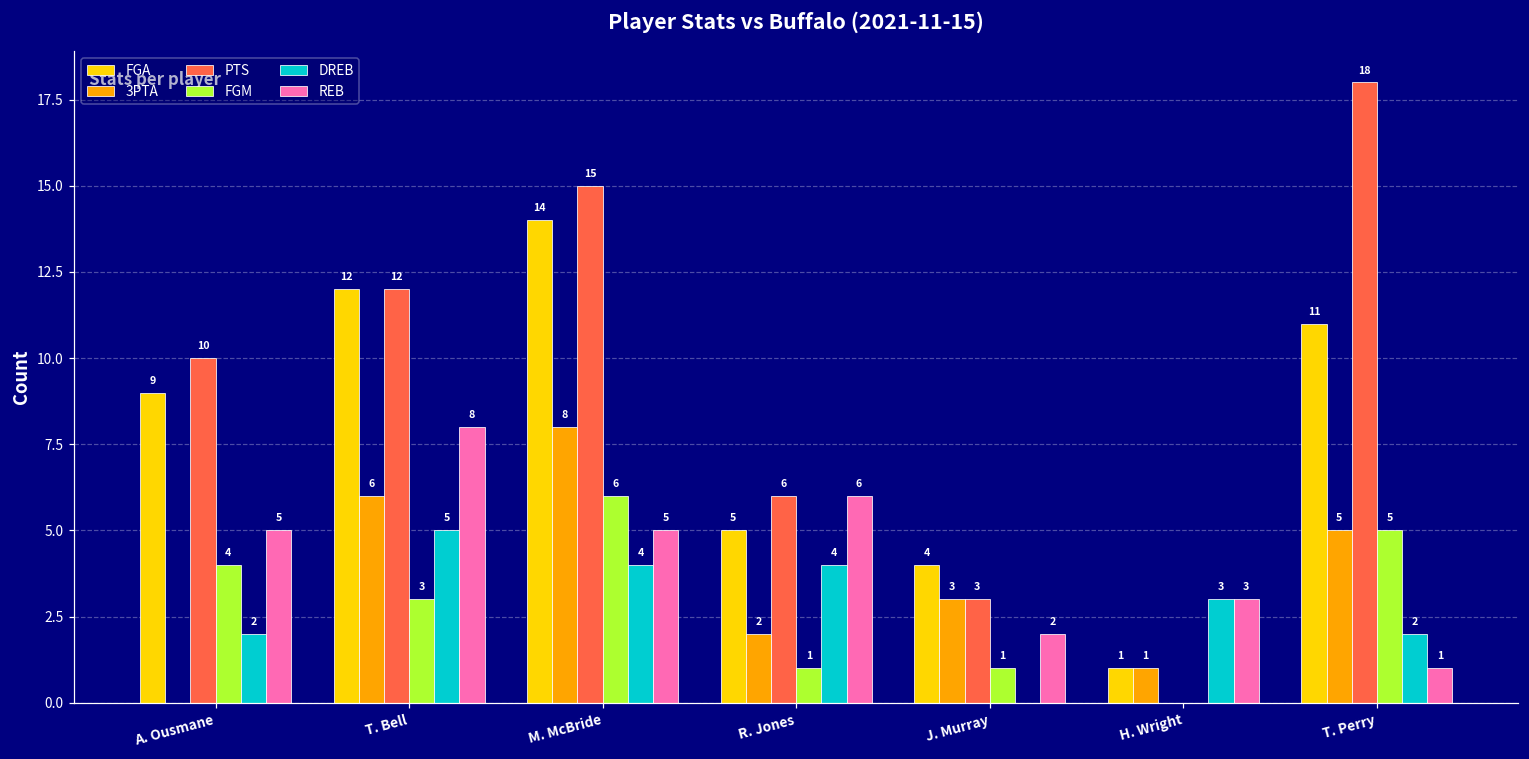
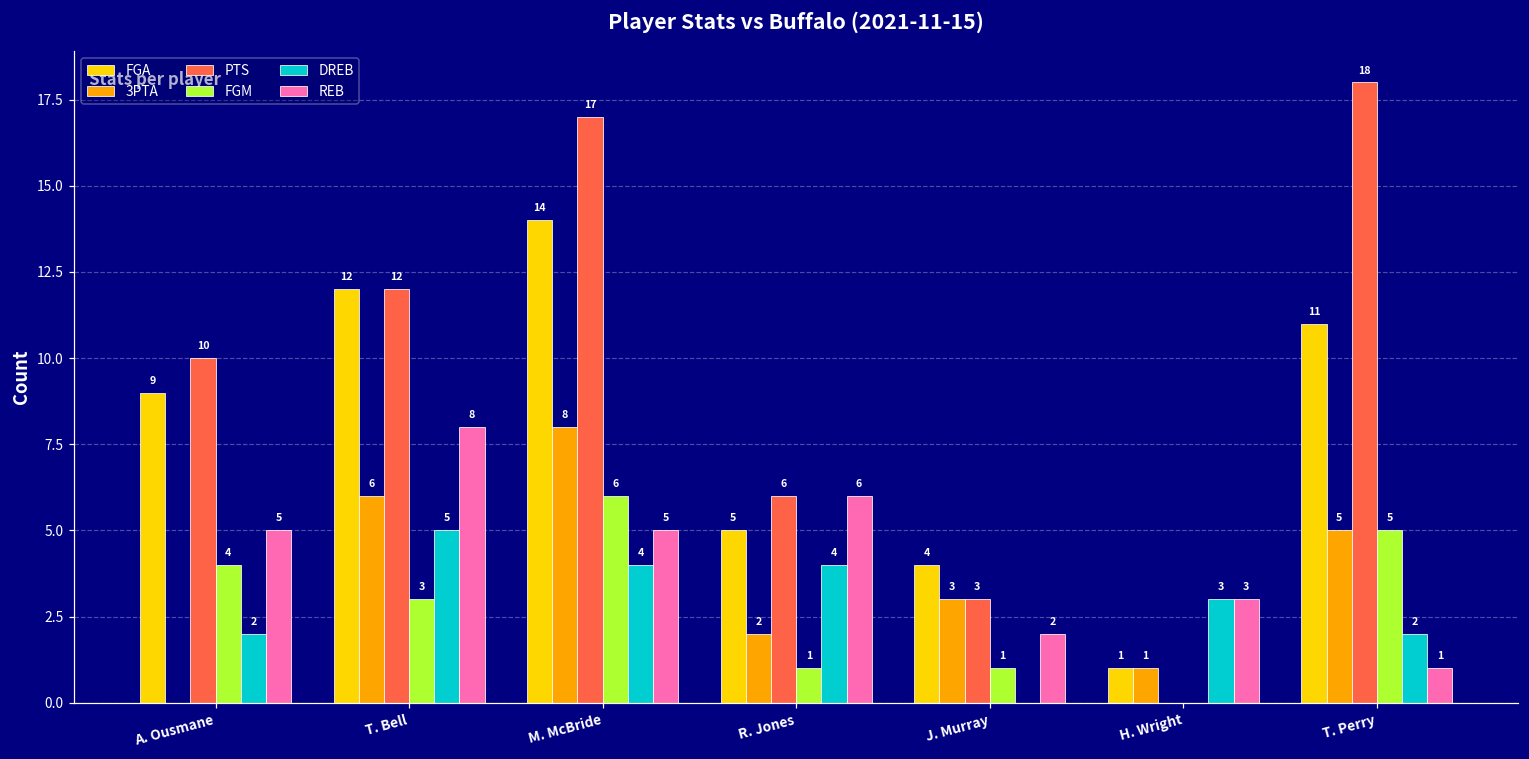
PTS, M. McBride: 15 -> 17
